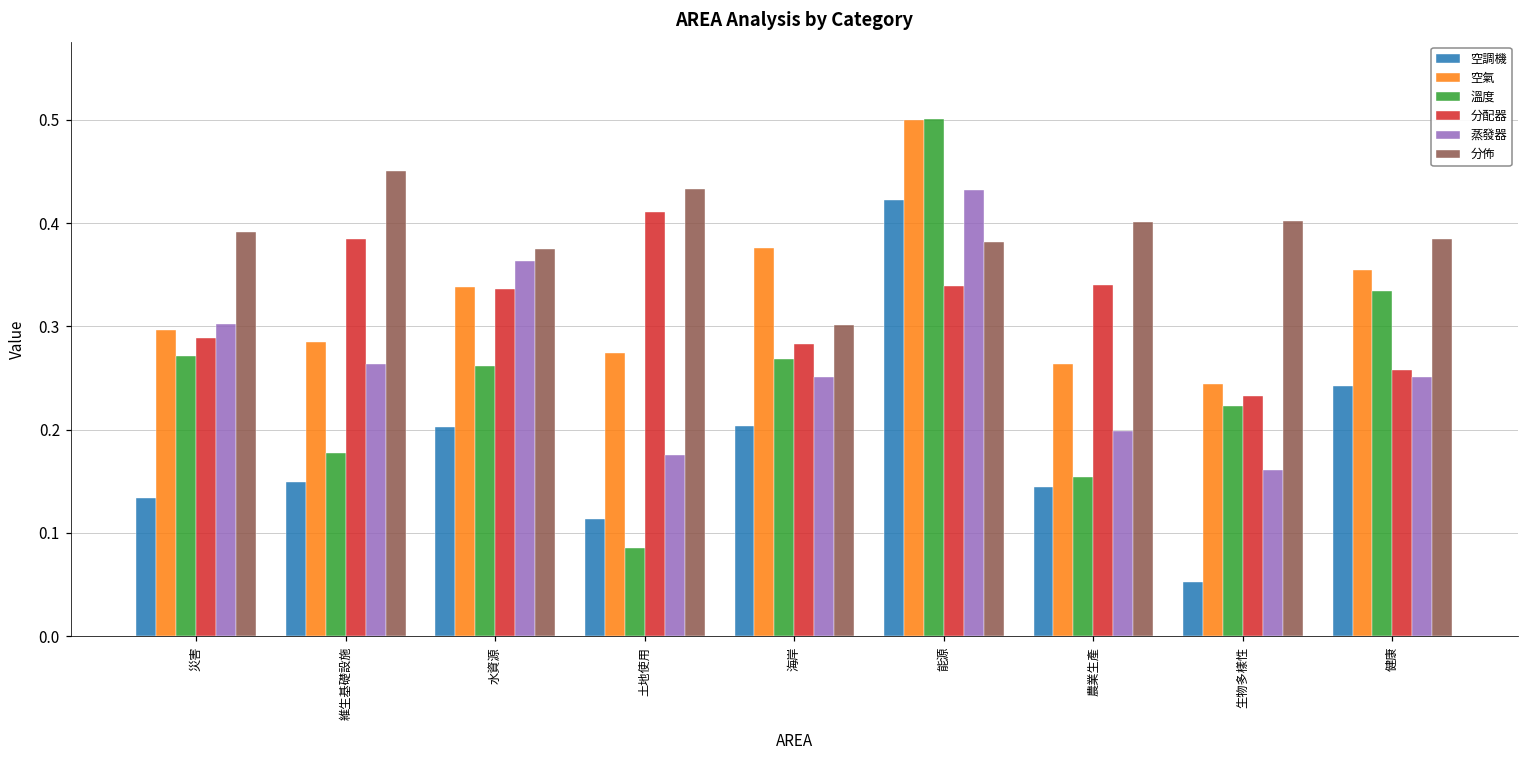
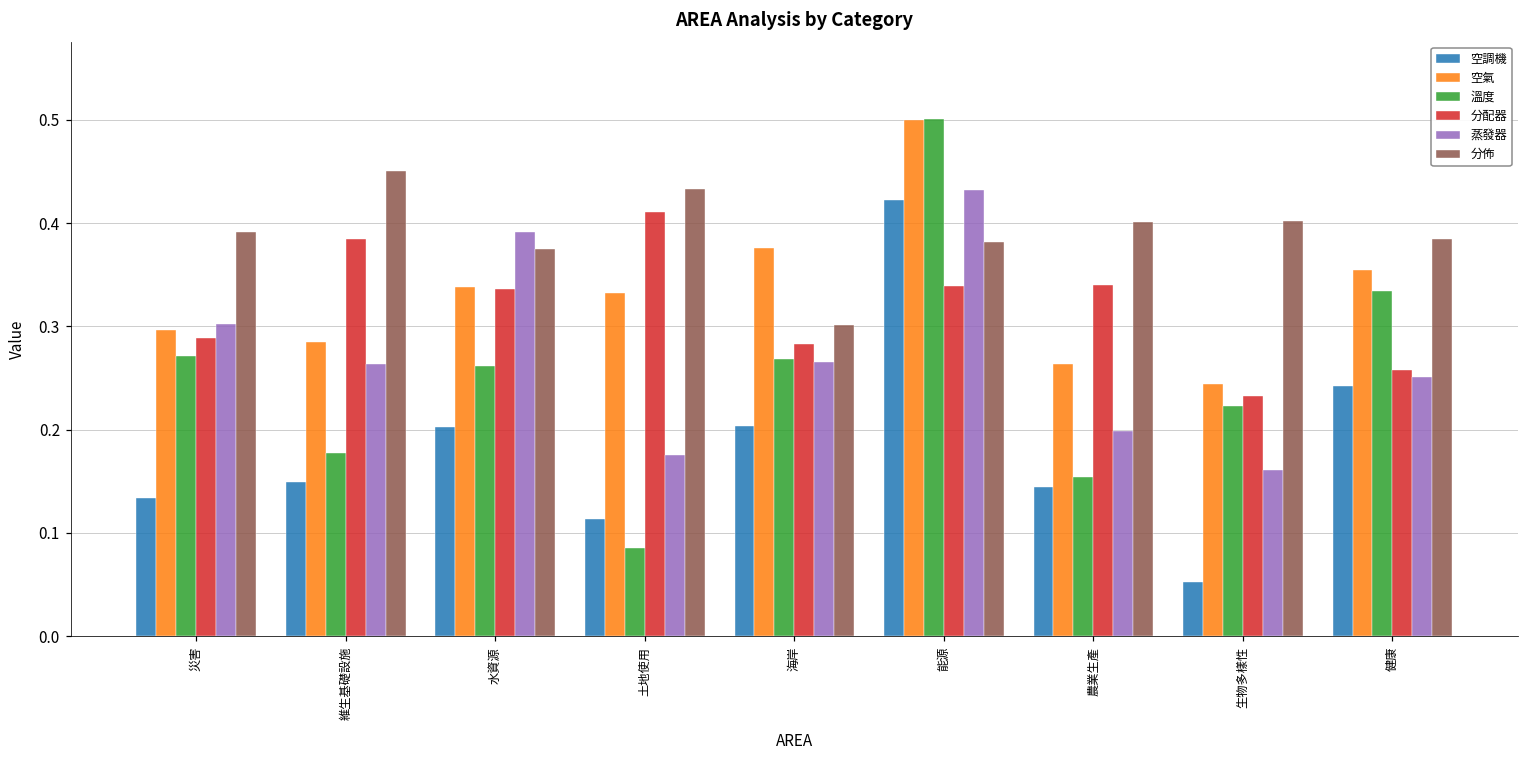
蒸發器, 水資源: 0.36 -> 0.39
空氣, 土地使用: 0.27 -> 0.33
蒸發器, 海岸: 0.25 -> 0.27
